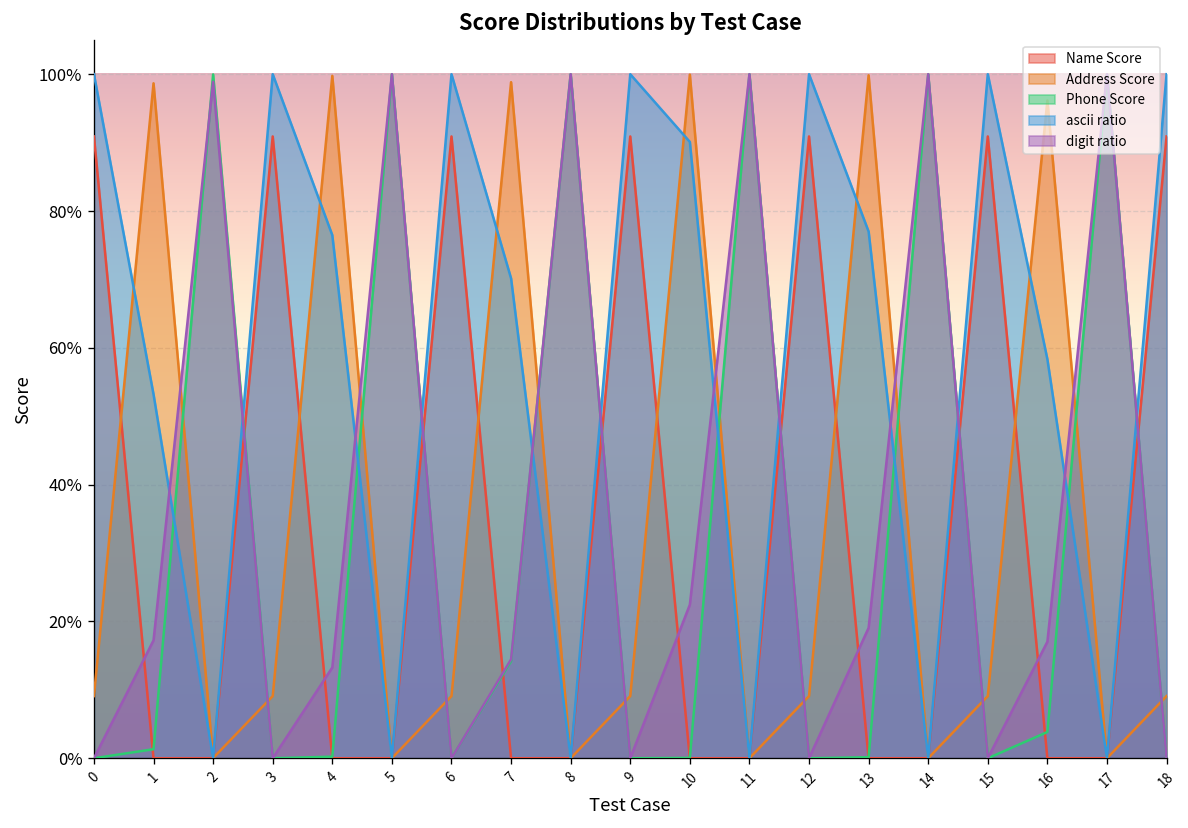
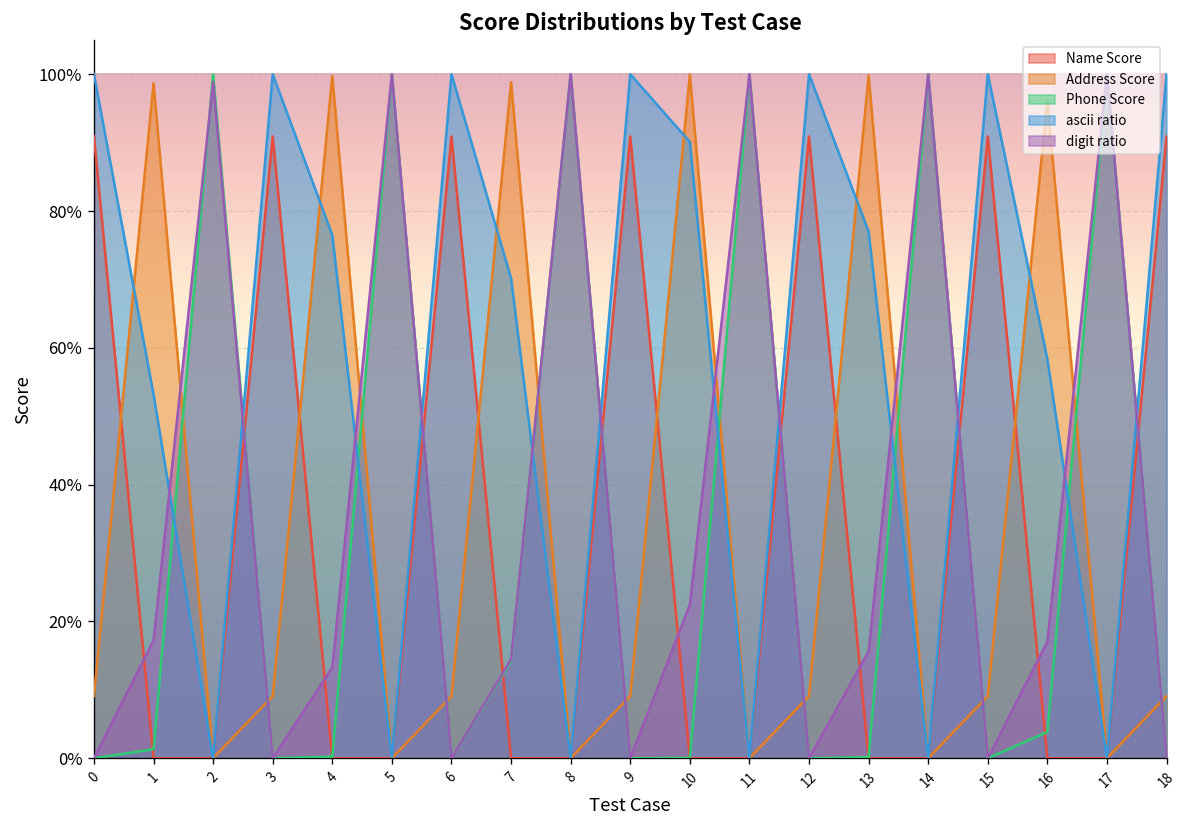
digit ratio, 13: 19% -> 16%
